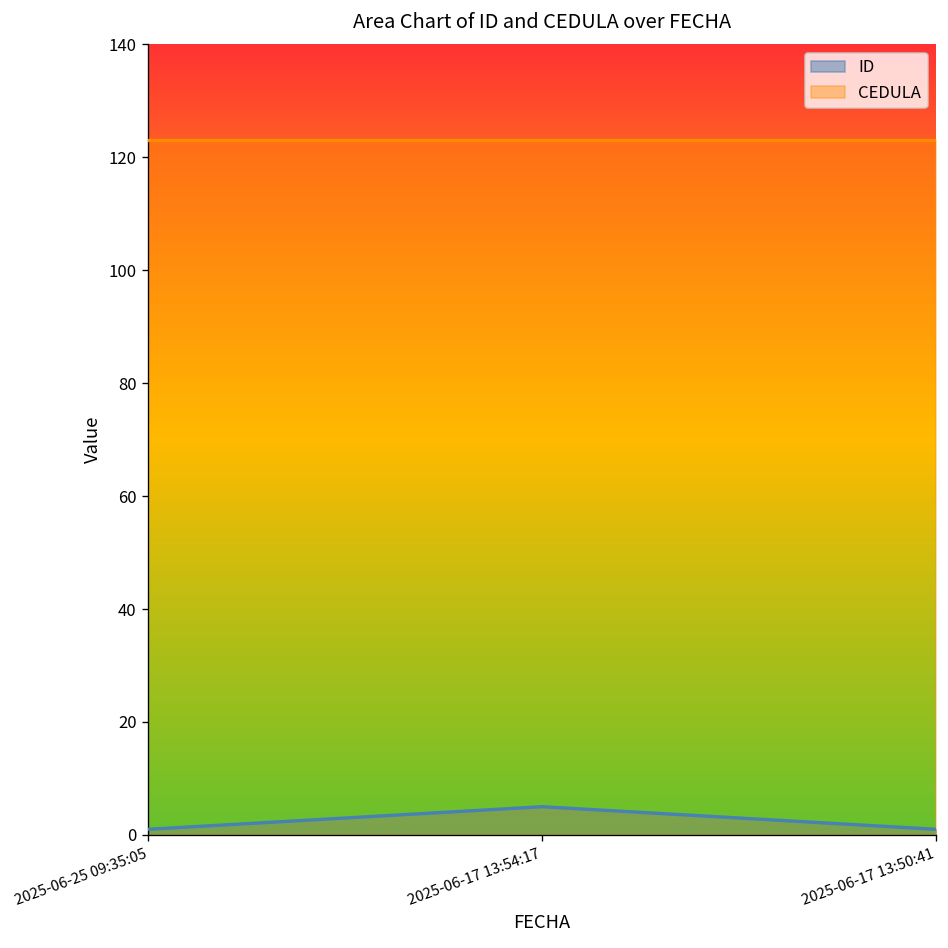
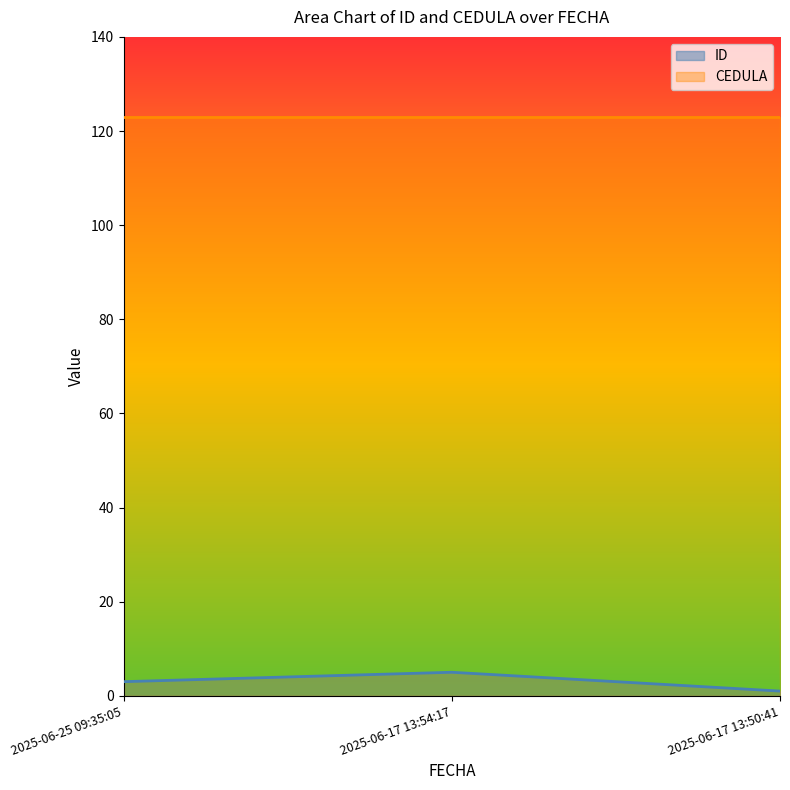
ID, 2025-06-25 09:35:05: 1 -> 3
